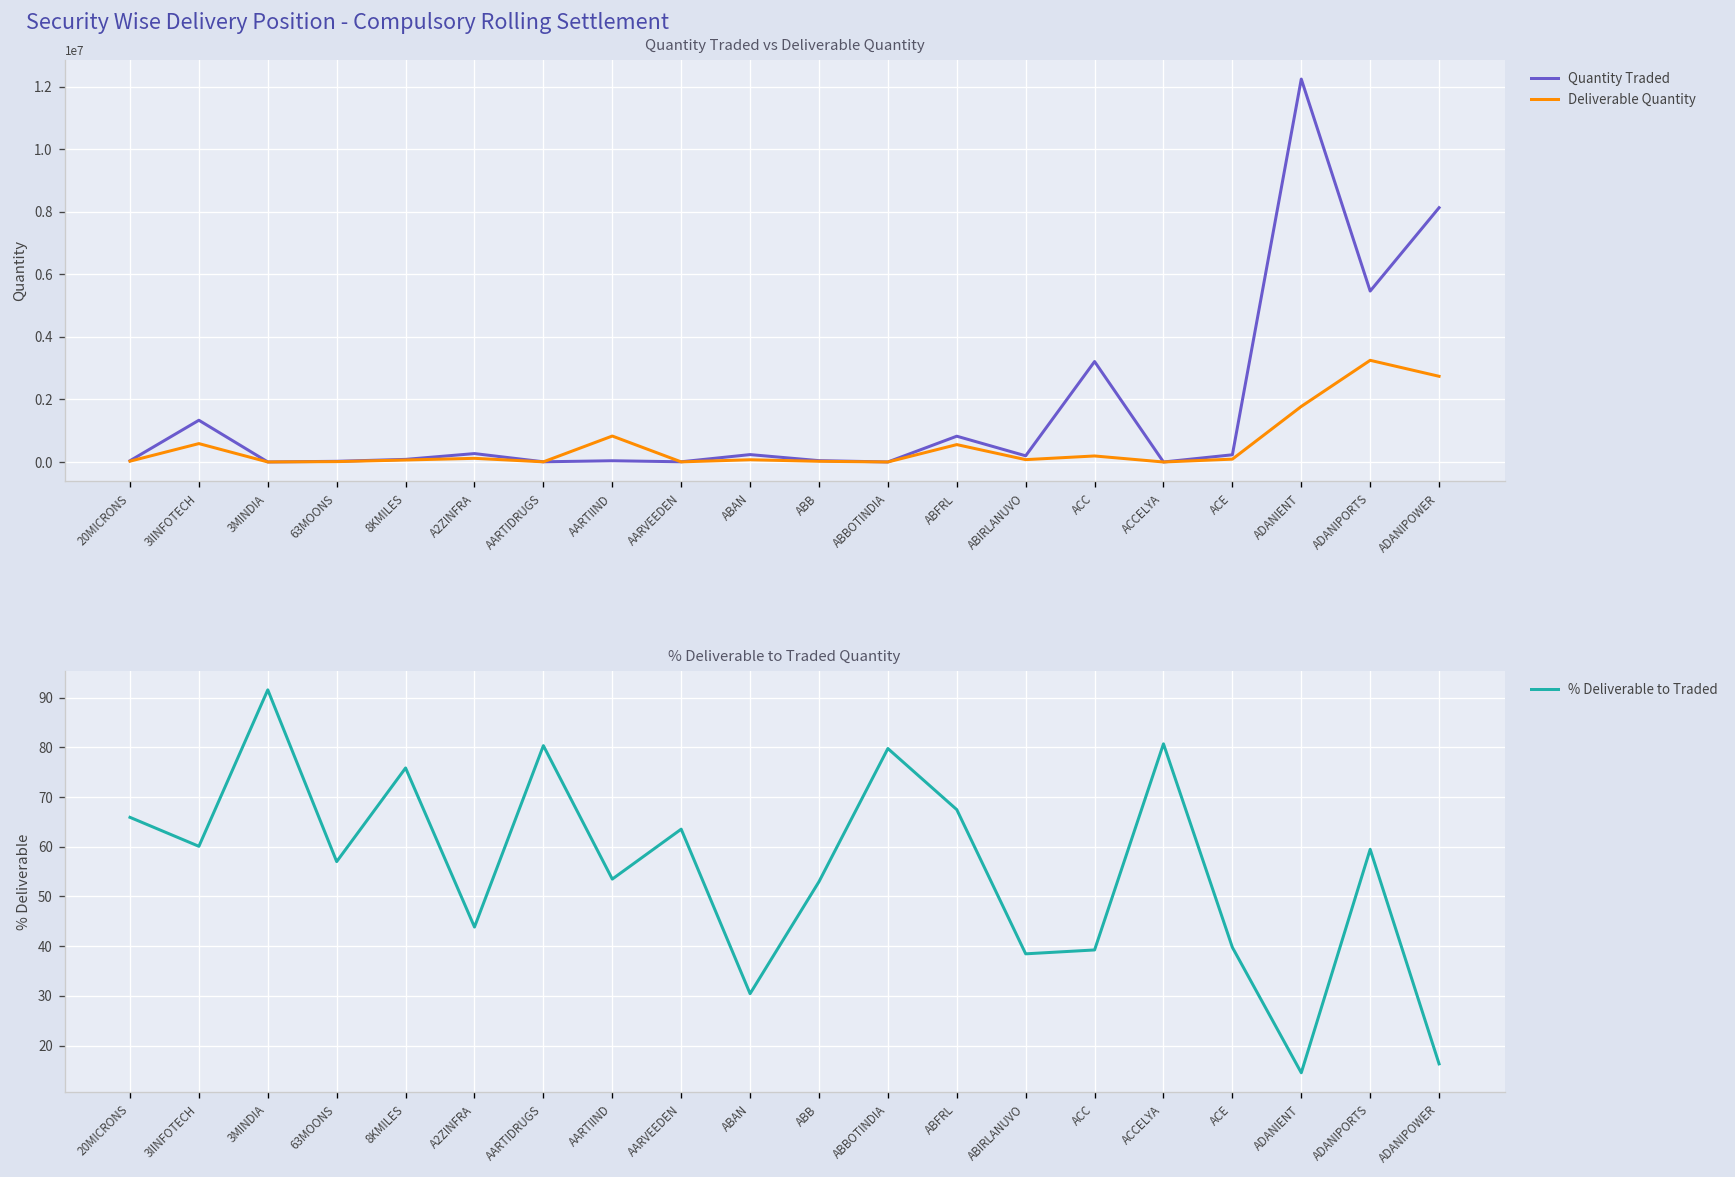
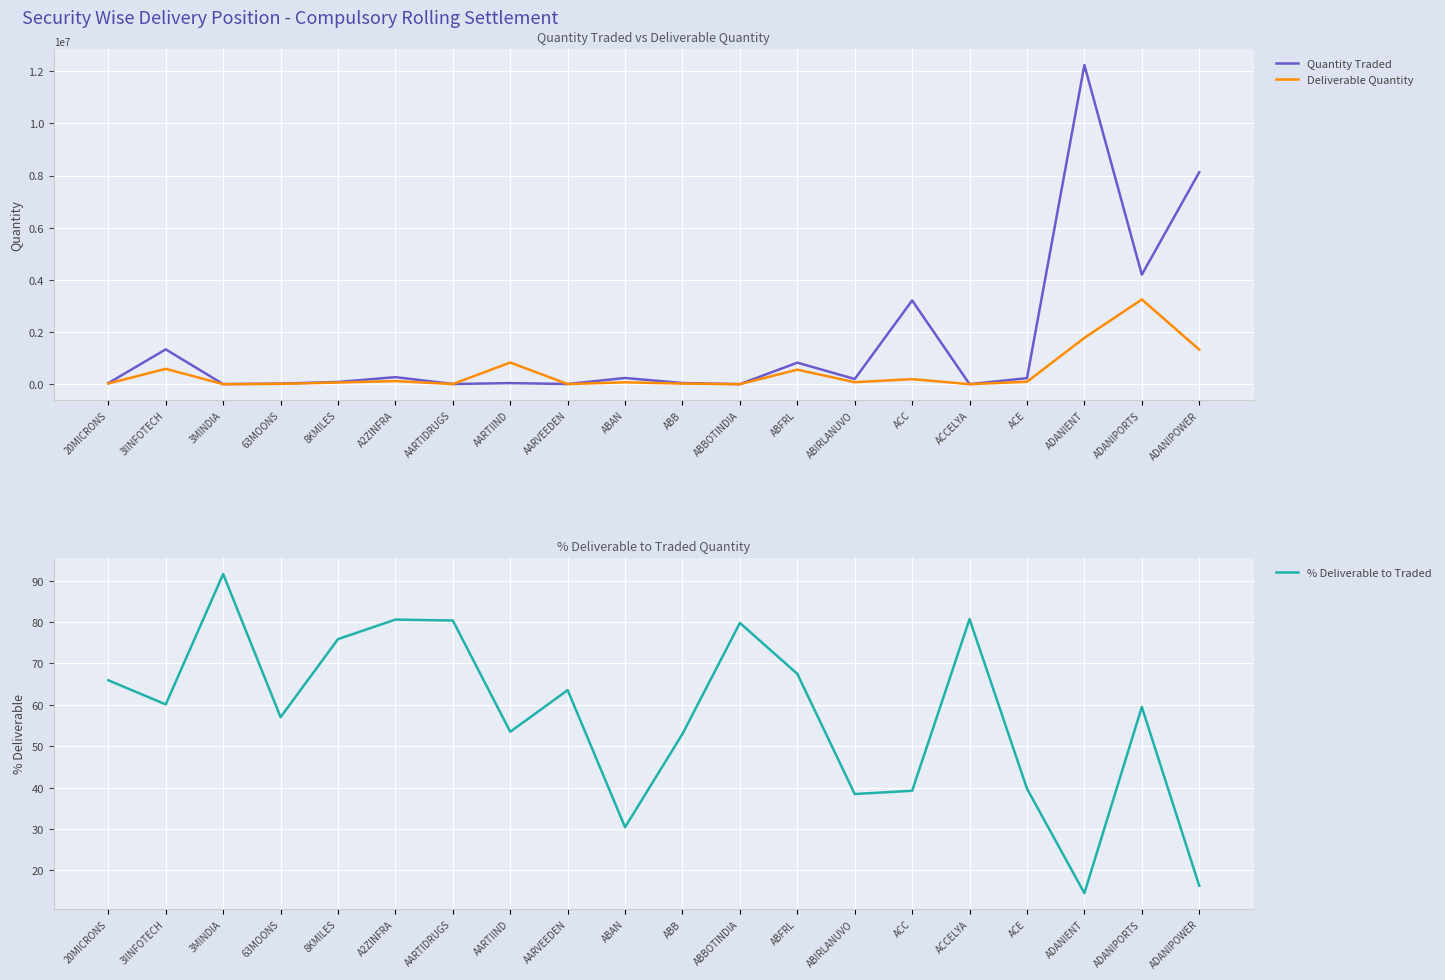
Quantity Traded vs Deliverable Quantity, Quantity Traded, ADANIPORTS: 5500000 -> 4200000
Quantity Traded vs Deliverable Quantity, Deliverable Quantity, ADANIPOWER: 2700000 -> 1300000
% Deliverable to Traded Quantity, A2ZINFRA: 44 -> 81
